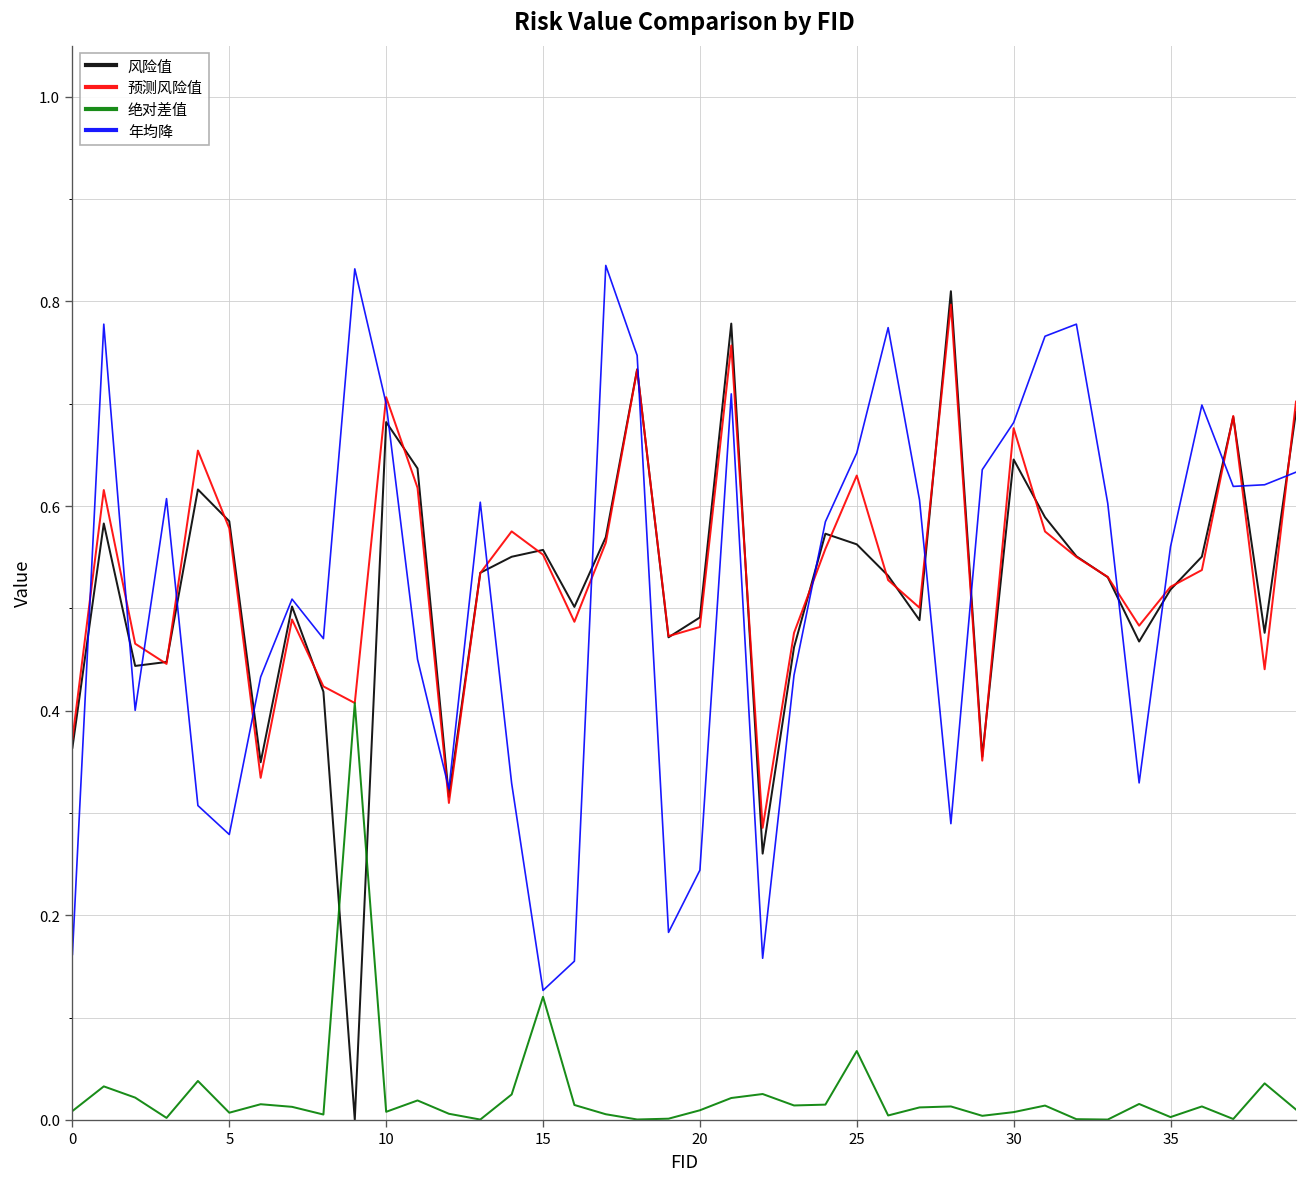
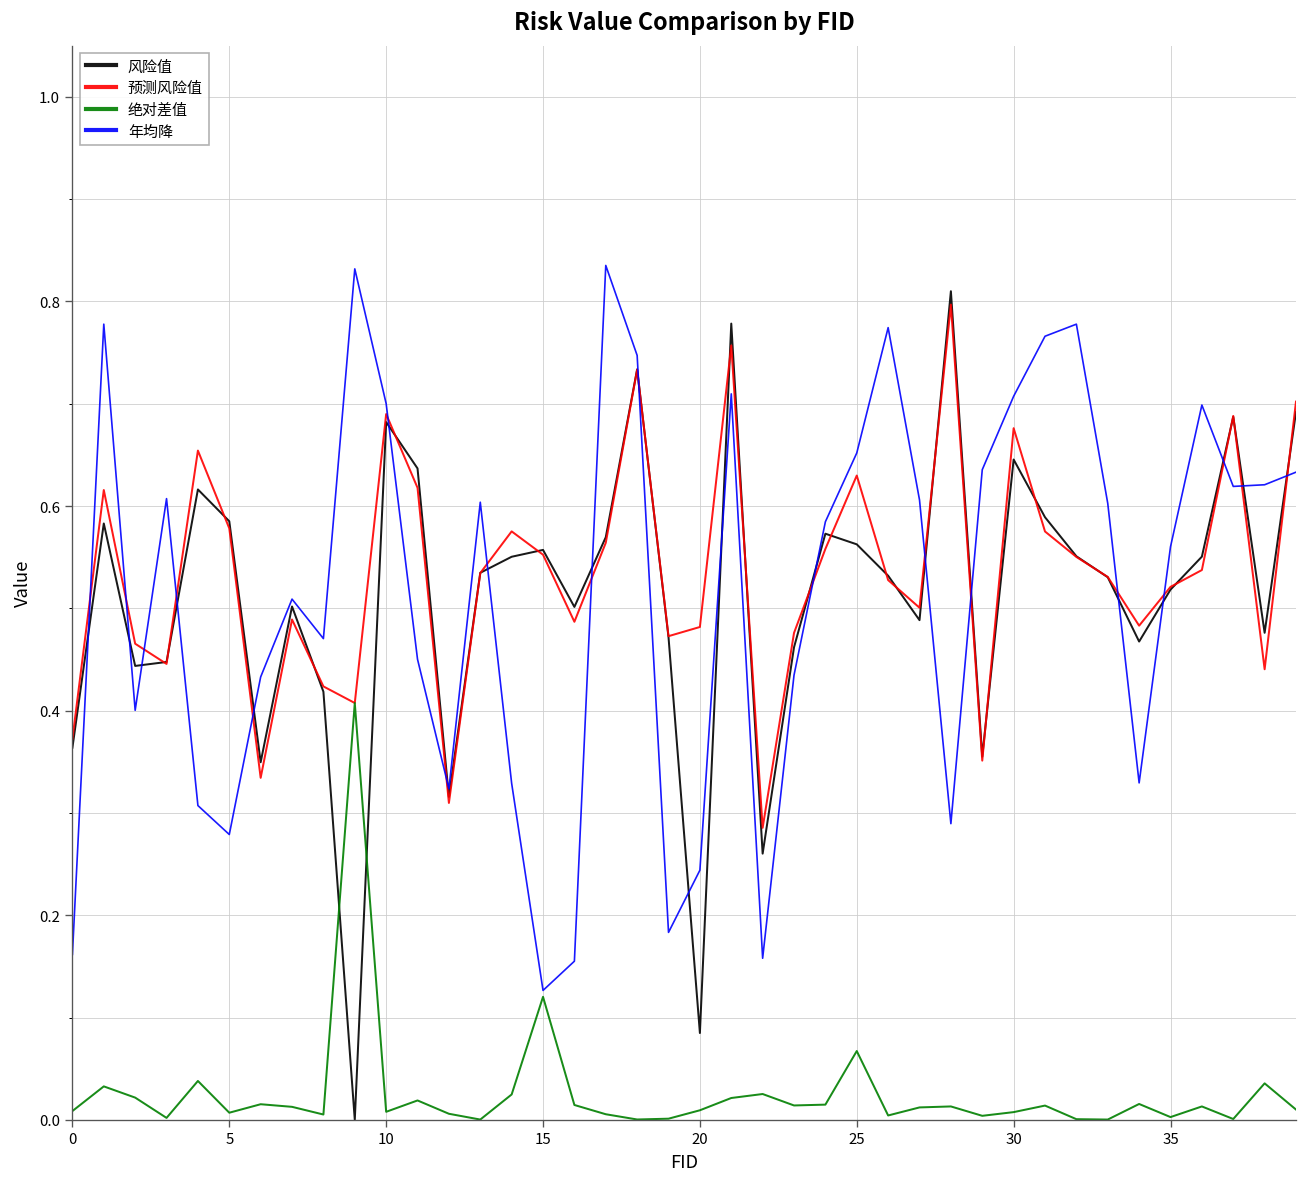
预测风险值, 10: 0.71 -> 0.69
风险值, 20: 0.49 -> 0.08
年均降, 30: 0.68 -> 0.71
